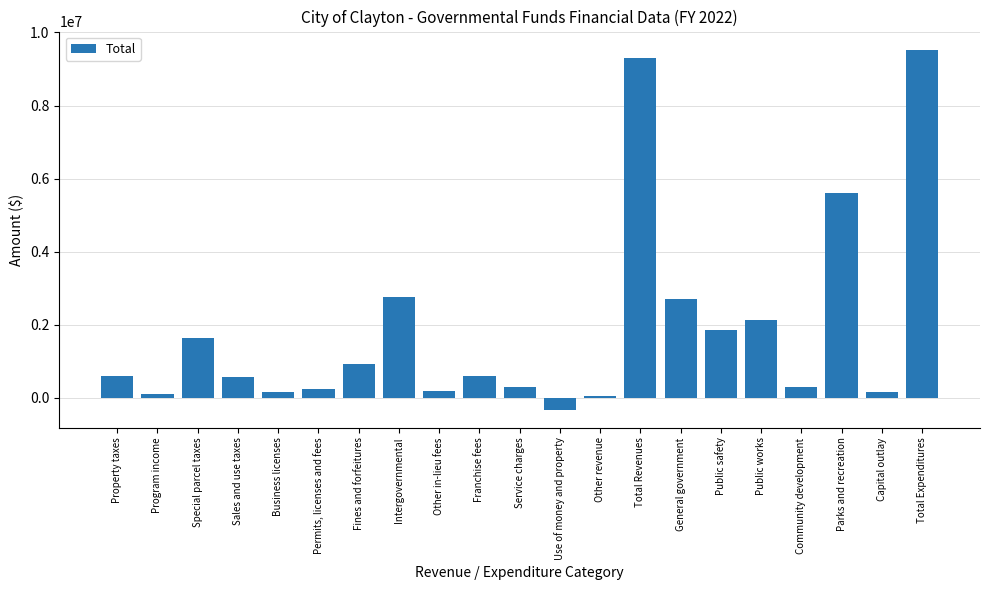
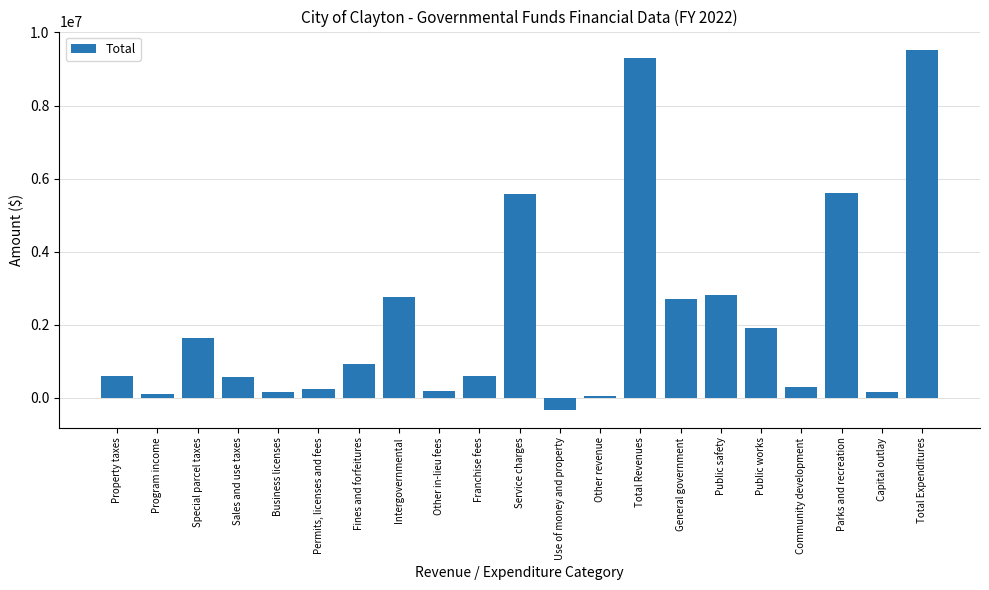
Service charges: 300000 -> 5600000
Public safety: 1900000 -> 2800000
Public works: 2100000 -> 1900000
